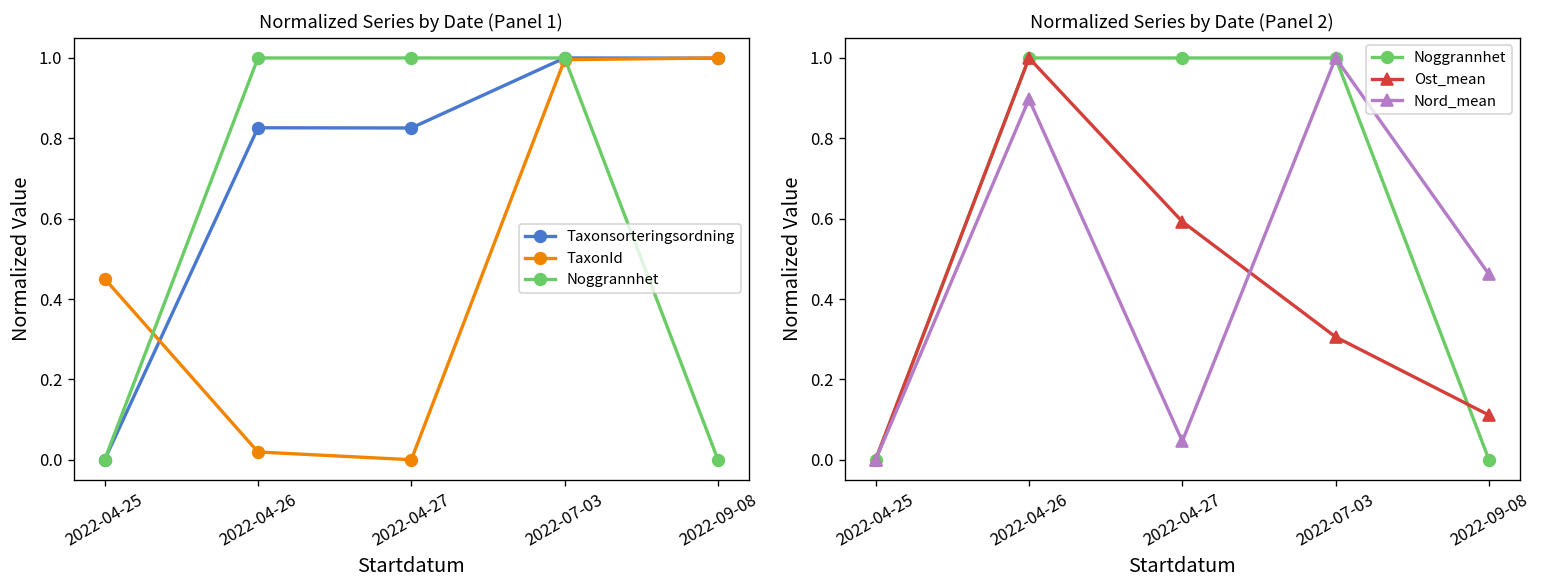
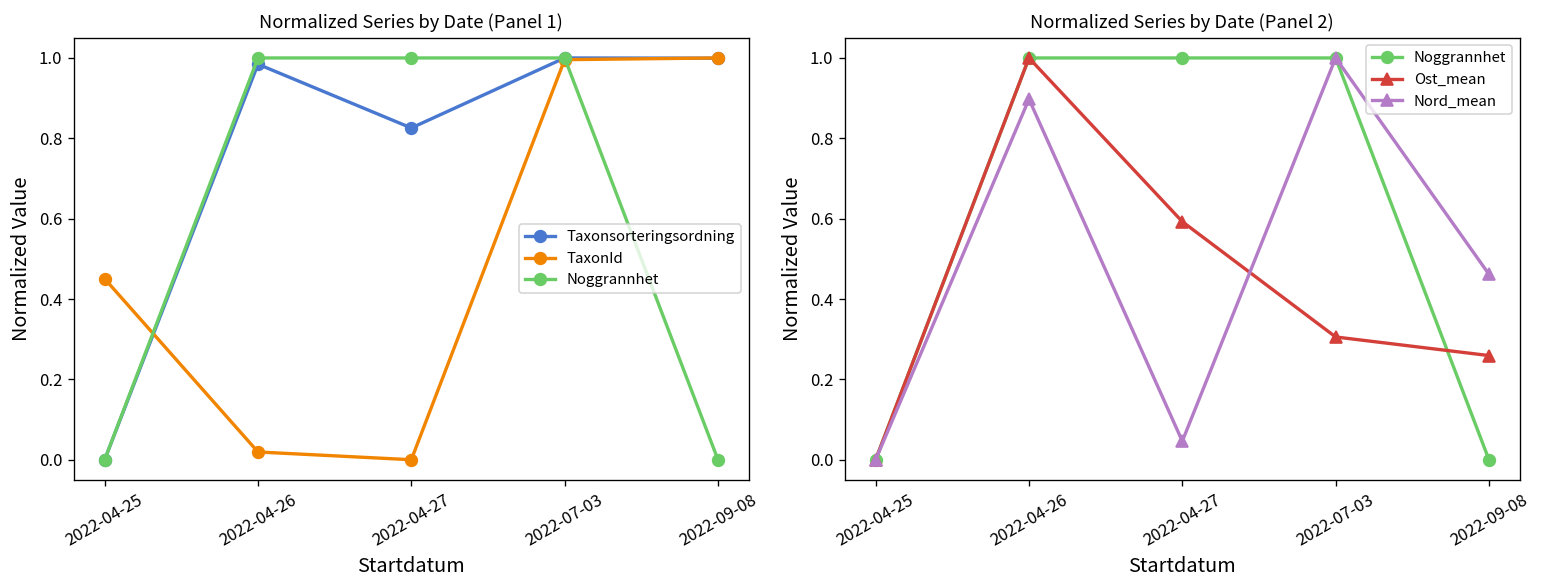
Normalized Series by Date (Panel 1), Taxonsorteringsordning, 2022-04-26: 0.83 -> 0.98
Normalized Series by Date (Panel 2), Ost_mean, 2022-09-08: 0.11 -> 0.26
